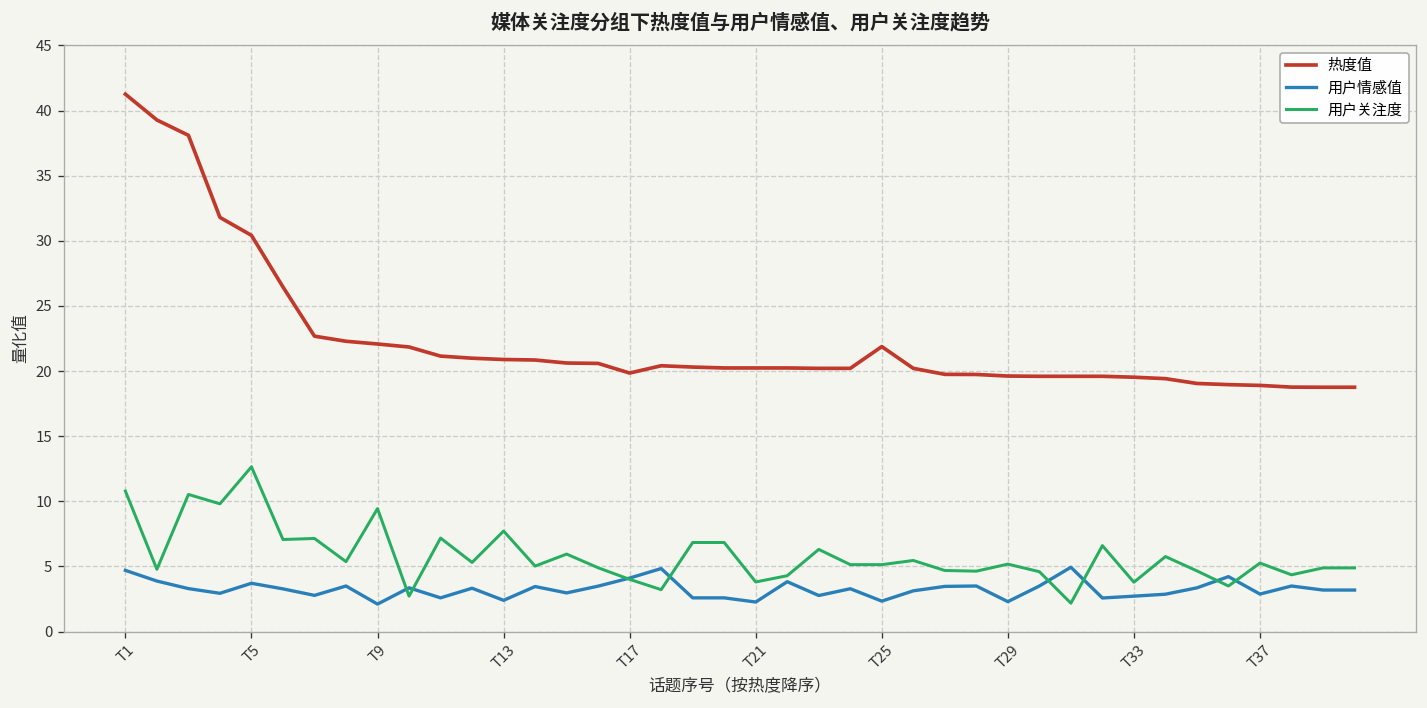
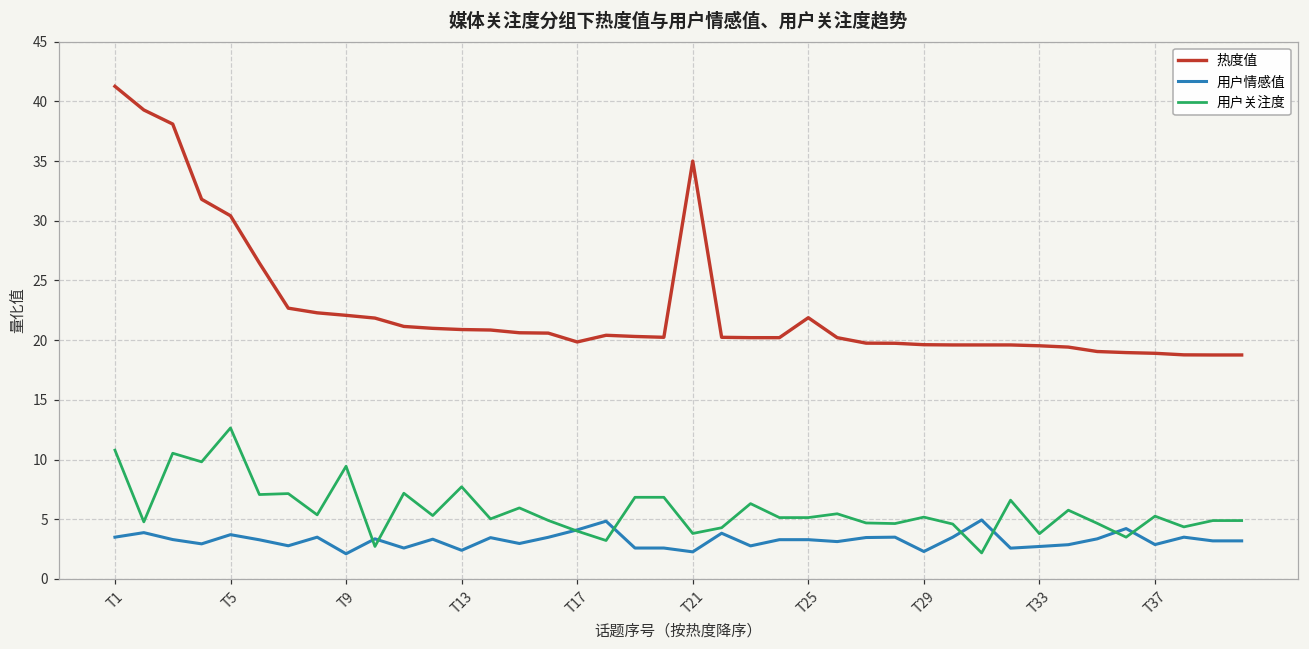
用户情感值, T1: 4.7 -> 3.5
热度值, T21: 20.2 -> 35.0
用户情感值, T25: 2.3 -> 3.3
